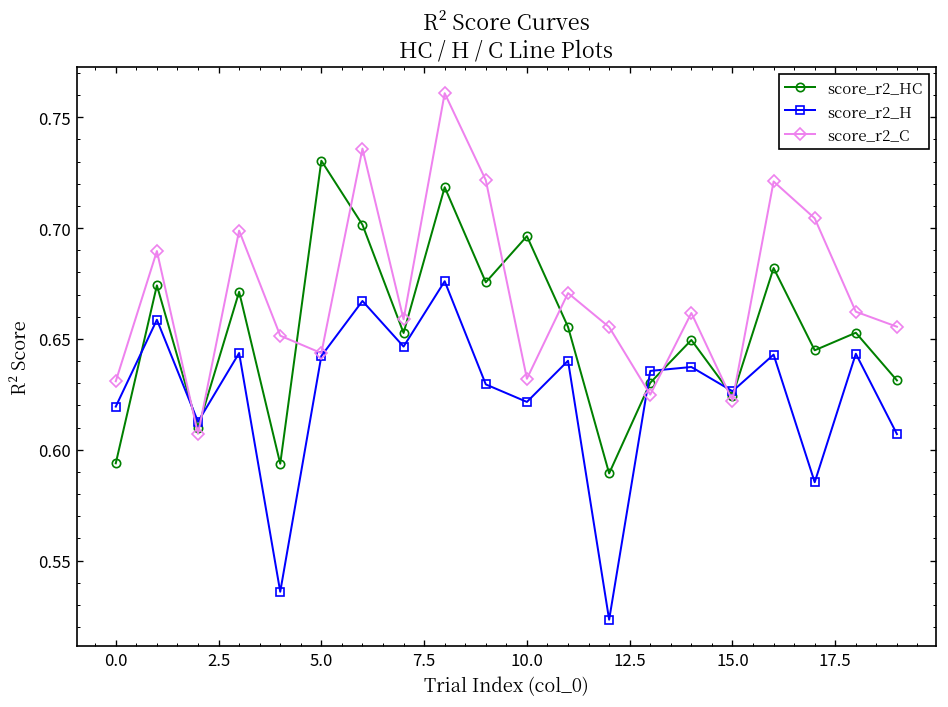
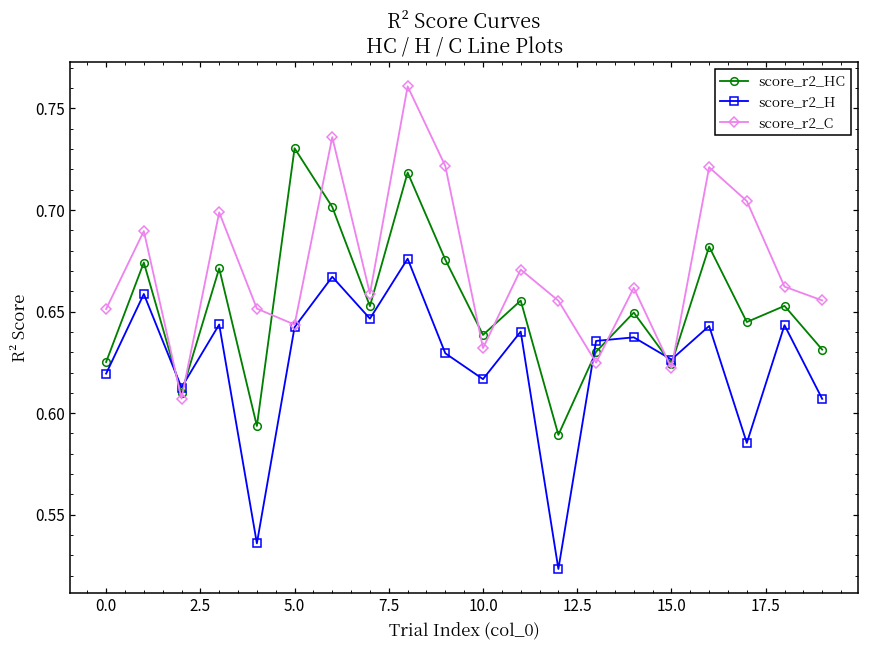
score_r2_HC, 0.0: 0.594 -> 0.625
score_r2_C, 0.0: 0.631 -> 0.651
score_r2_HC, 10.0: 0.696 -> 0.639
score_r2_H, 10.0: 0.622 -> 0.617
